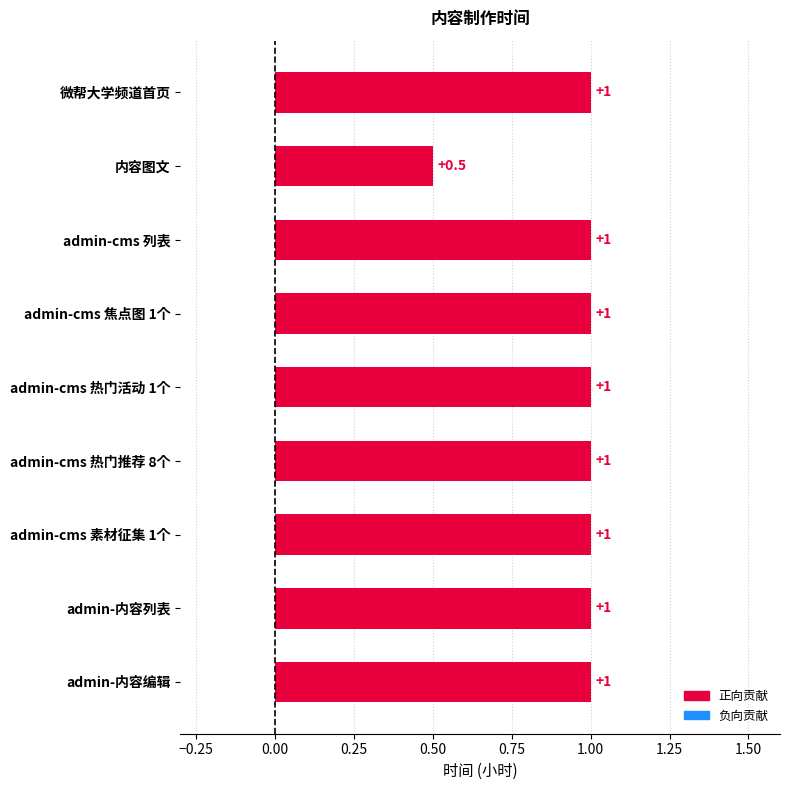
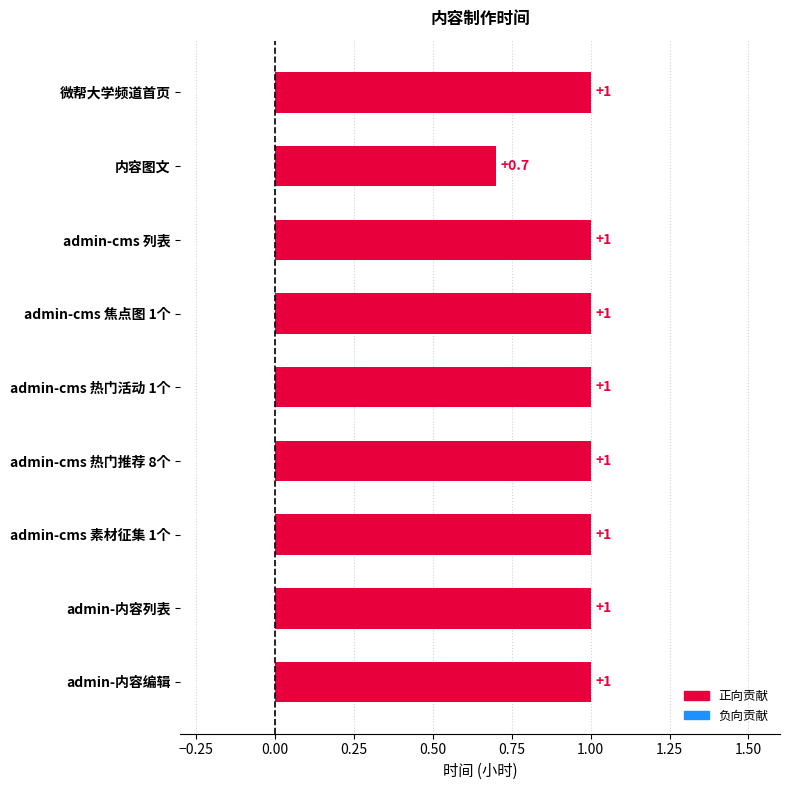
内容图文: +0.5 -> +0.7
